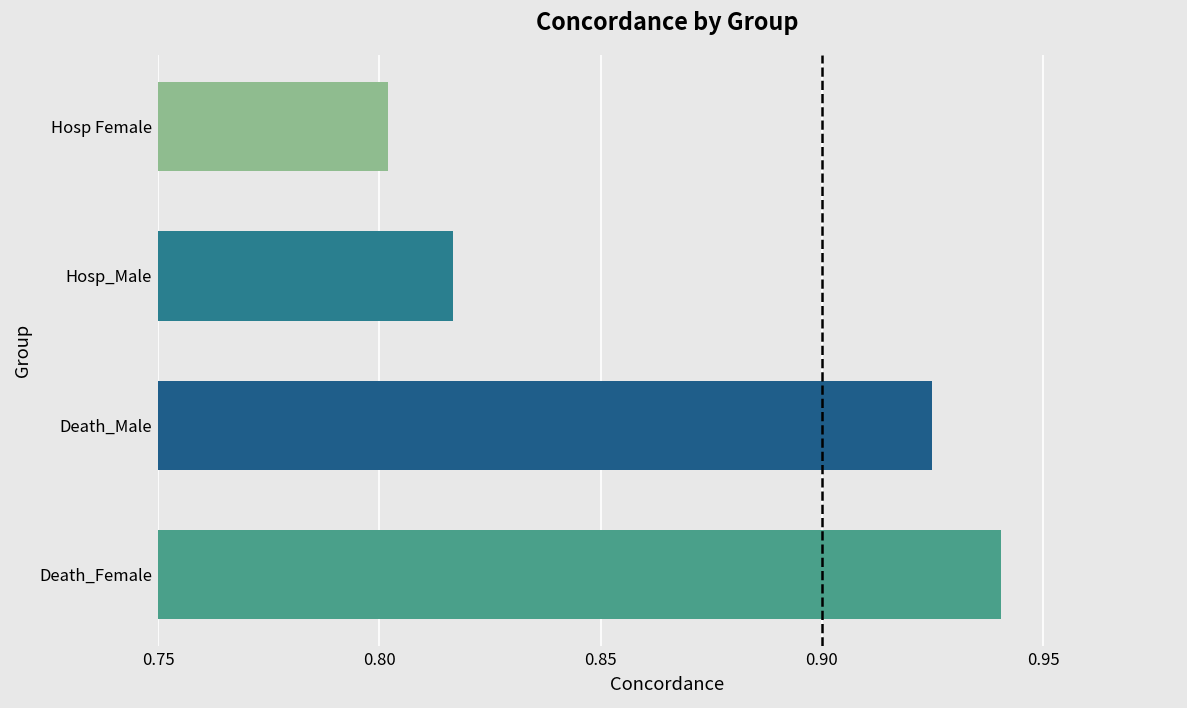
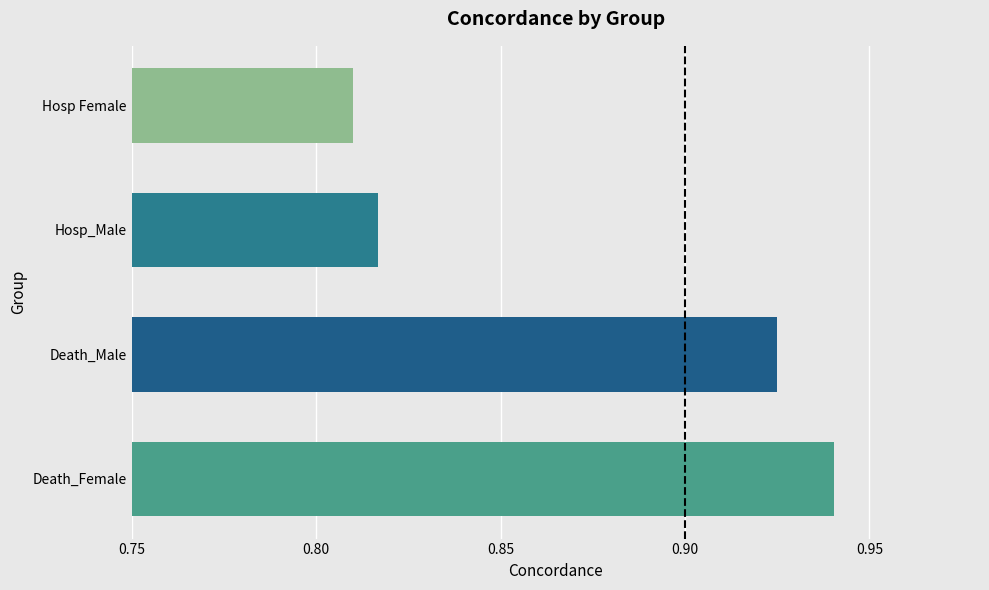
Hosp Female: 0.802 -> 0.810
